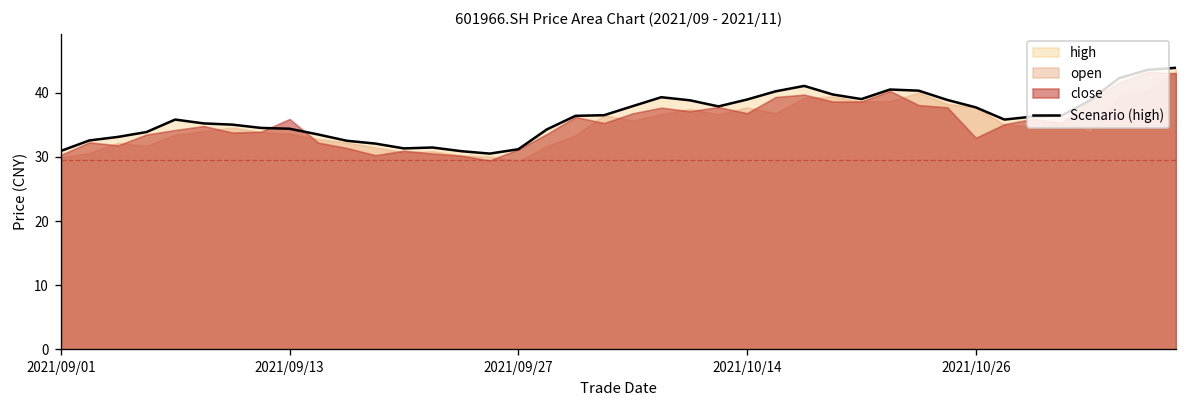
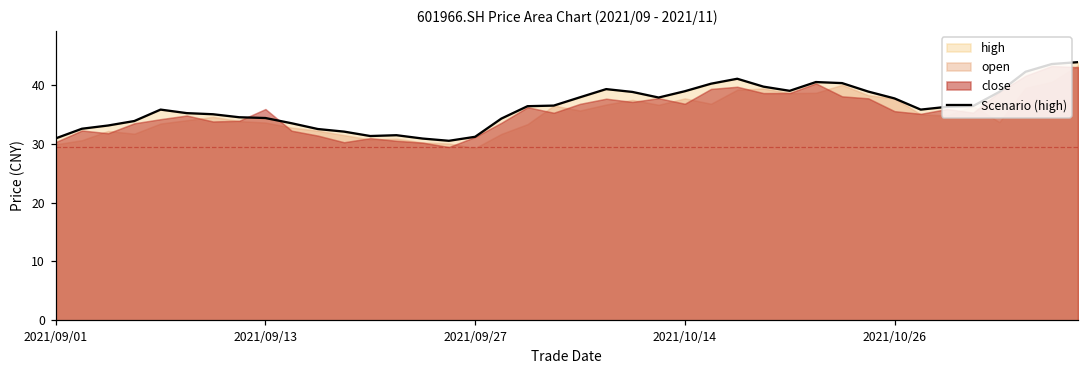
close, 2021/10/26: 33 -> 36
